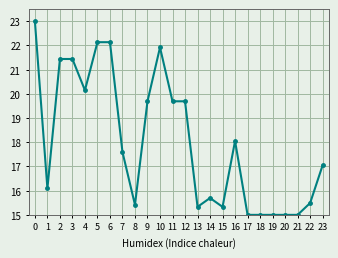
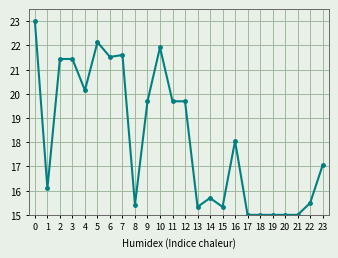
6: 22.1 -> 21.5
7: 17.6 -> 21.6
